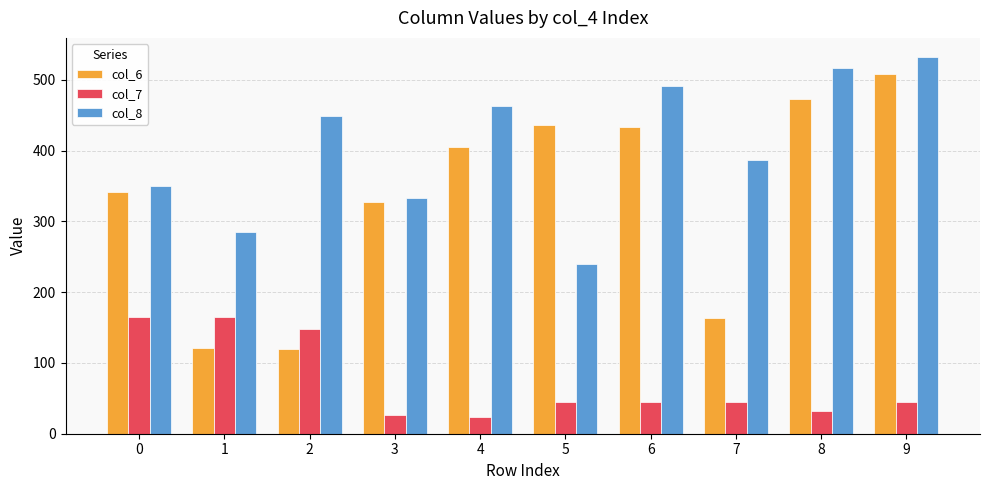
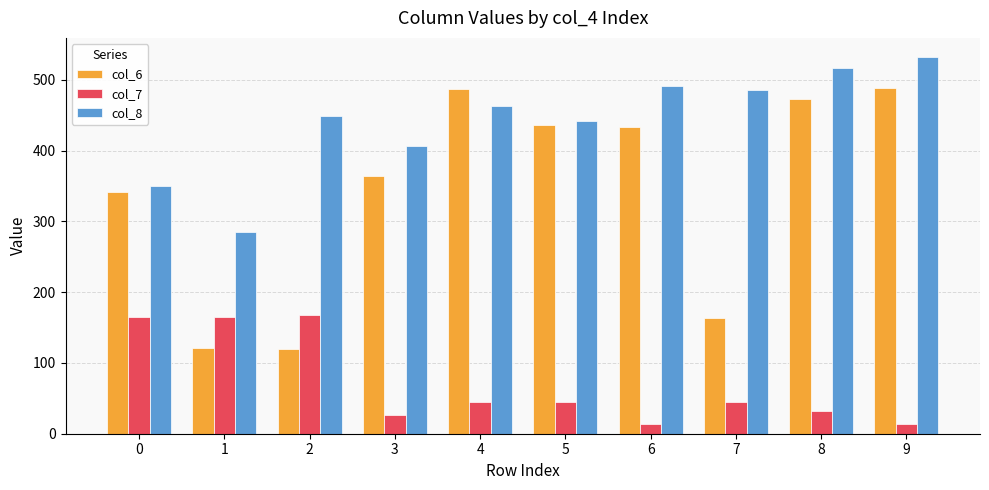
col_7, 2: 150 -> 170
col_6, 3: 330 -> 360
col_8, 3: 330 -> 410
col_6, 4: 410 -> 490
col_7, 4: 20 -> 50
col_8, 5: 240 -> 440
col_7, 6: 40 -> 10
col_8, 7: 390 -> 490
col_6, 9: 510 -> 490
col_7, 9: 40 -> 10
